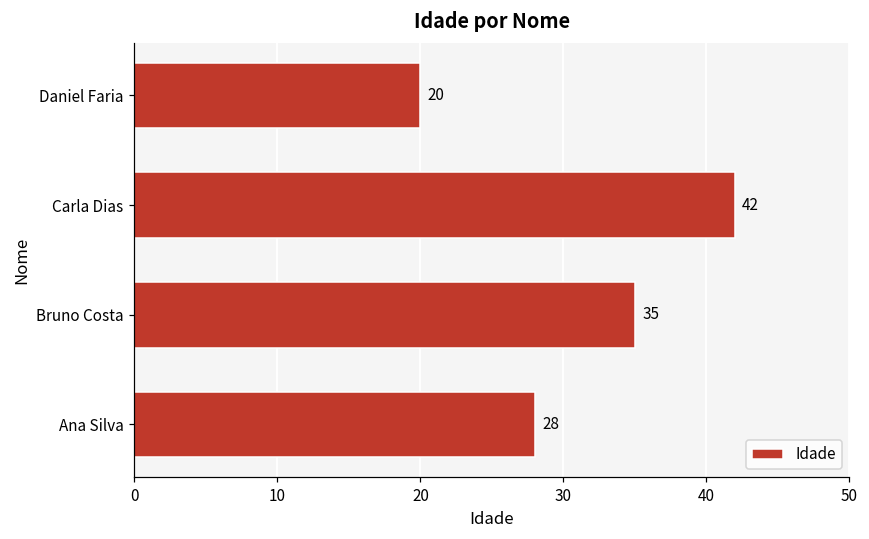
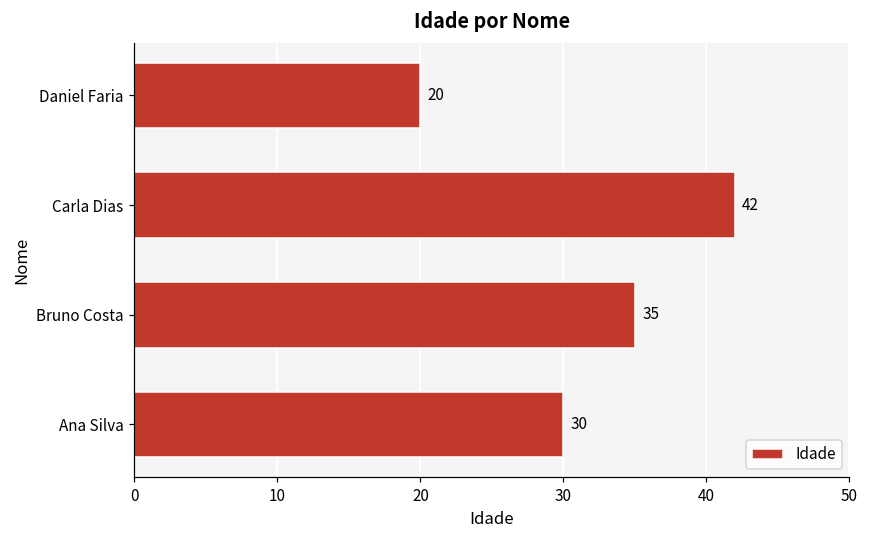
Ana Silva: 28 -> 30
